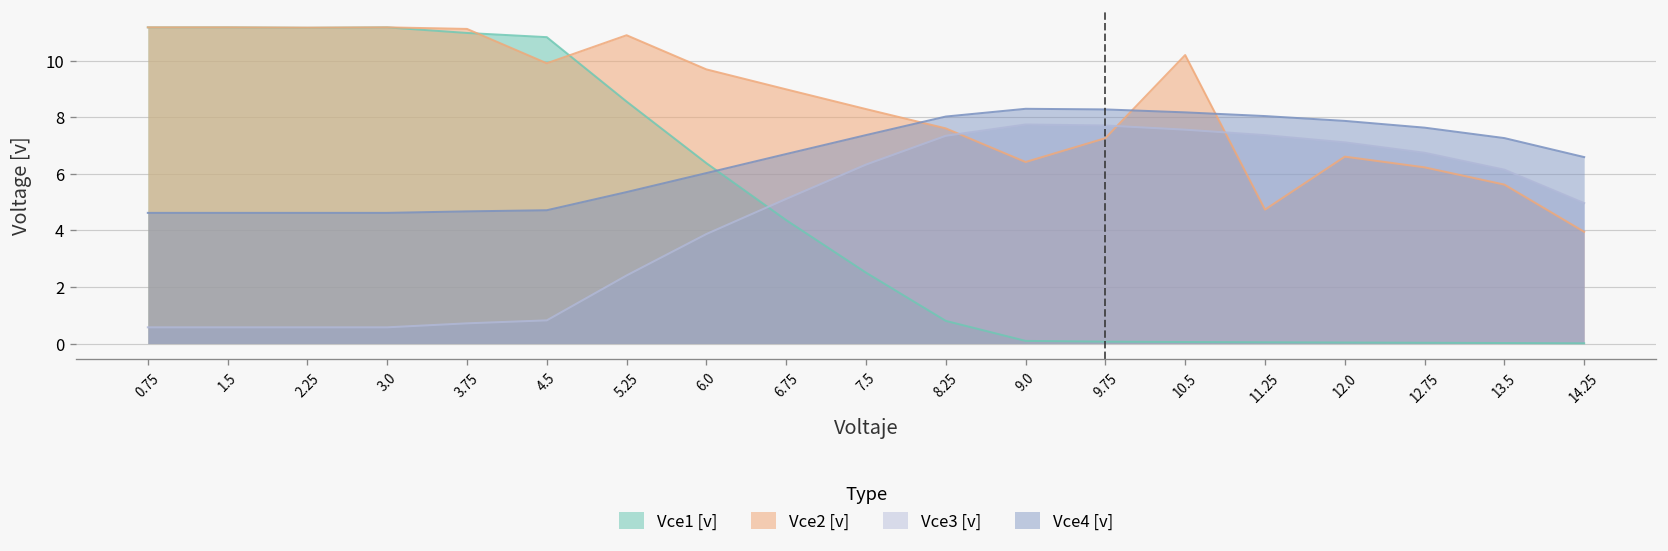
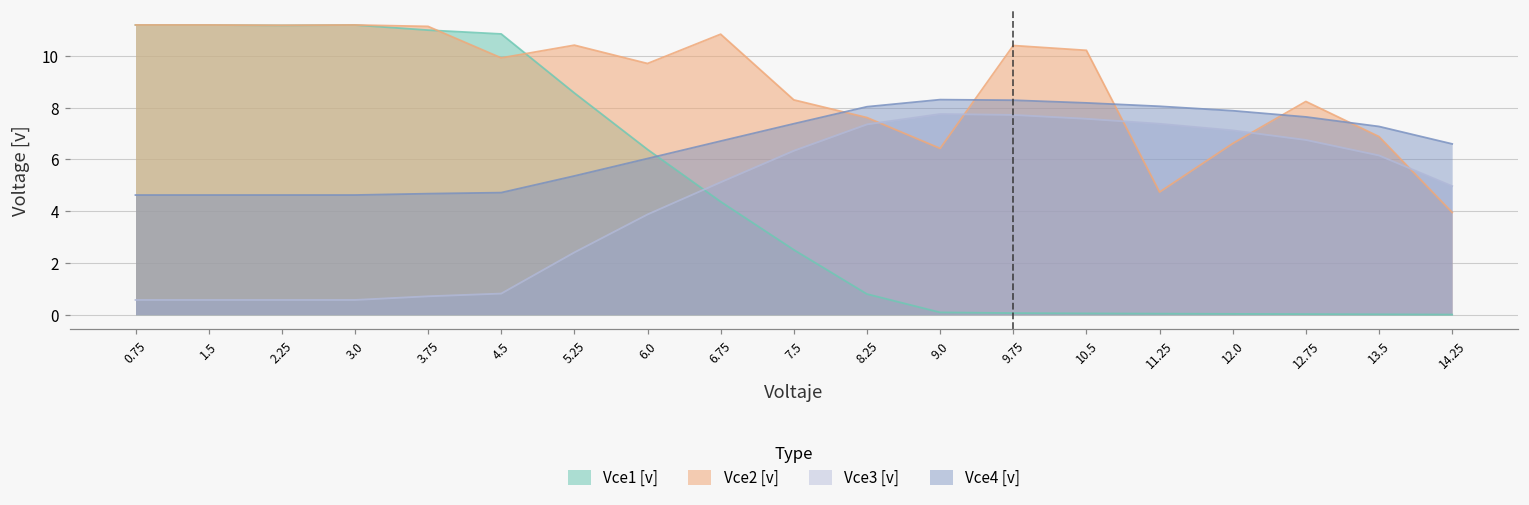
Vce2 [v], 5.25: 10.9 -> 10.4
Vce2 [v], 6.75: 9.0 -> 10.8
Vce2 [v], 9.75: 7.3 -> 10.4
Vce2 [v], 12.75: 6.2 -> 8.2
Vce2 [v], 13.5: 5.6 -> 6.9
